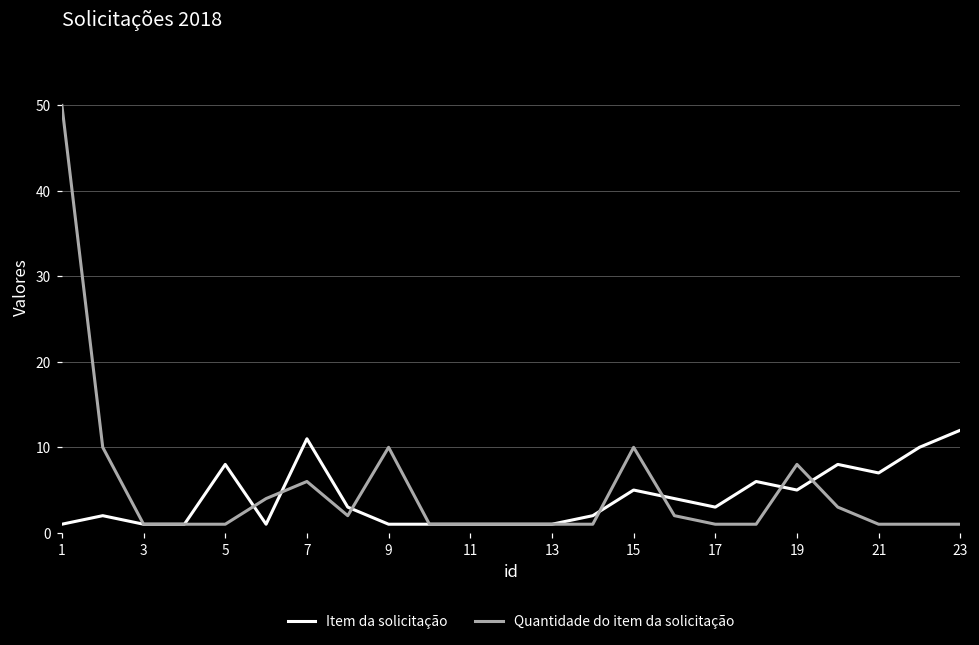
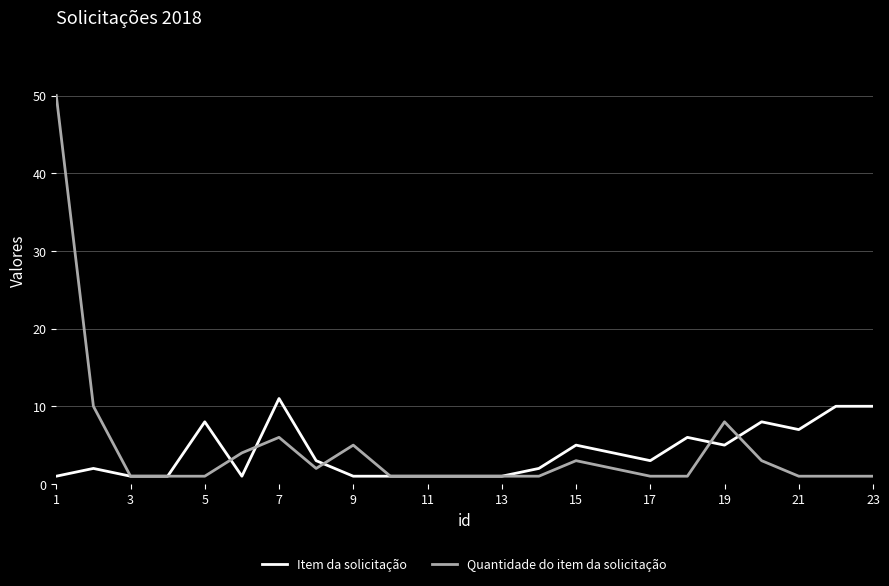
Quantidade do item da solicitação, 9: 10 -> 5
Quantidade do item da solicitação, 15: 10 -> 3
Item da solicitação, 23: 12 -> 10
